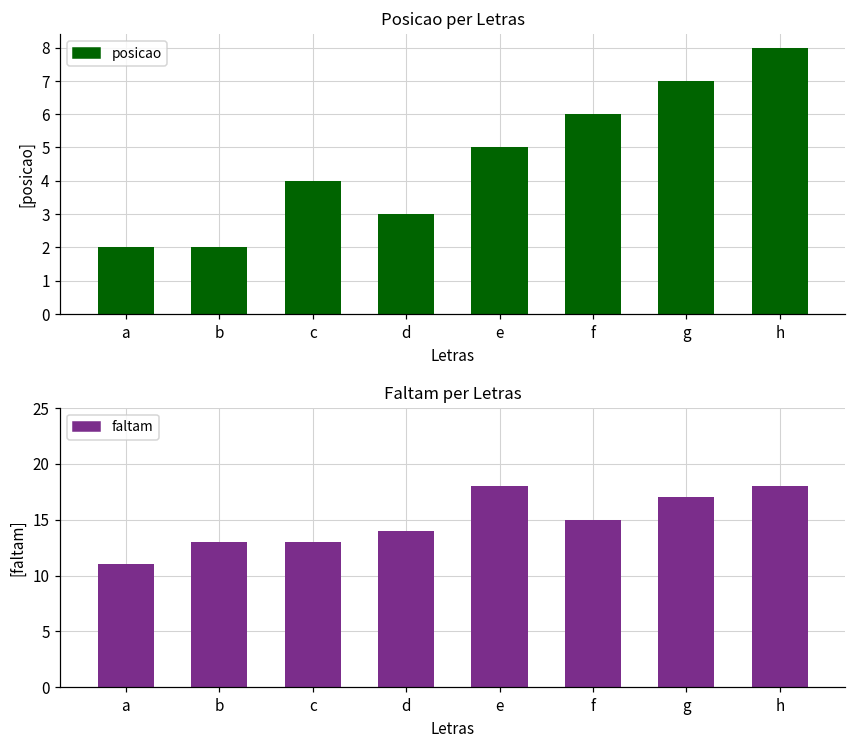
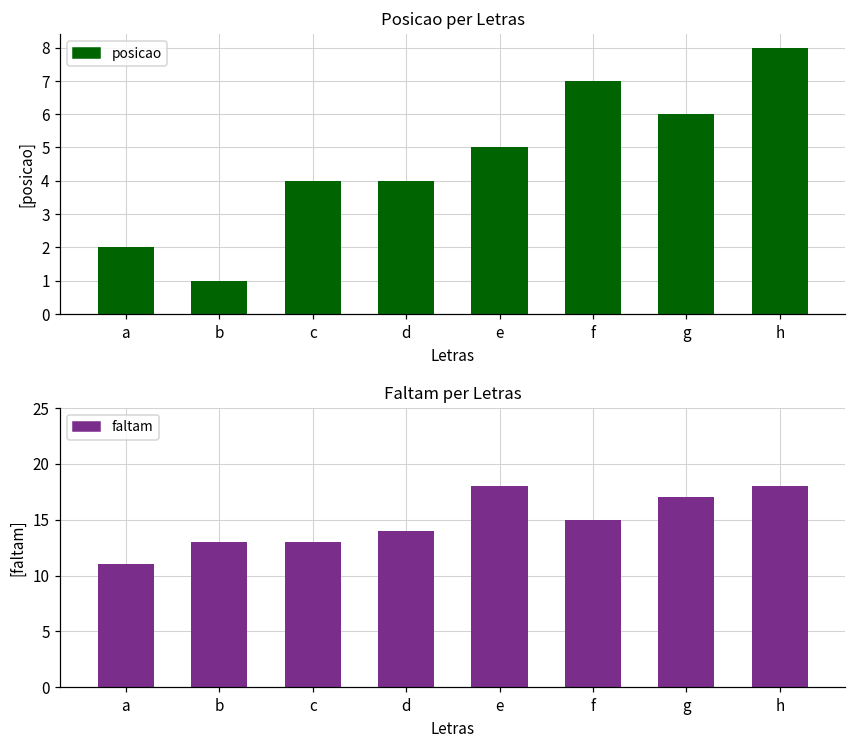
Posicao per Letras, b: 2 -> 1
Posicao per Letras, d: 3 -> 4
Posicao per Letras, f: 6 -> 7
Posicao per Letras, g: 7 -> 6
